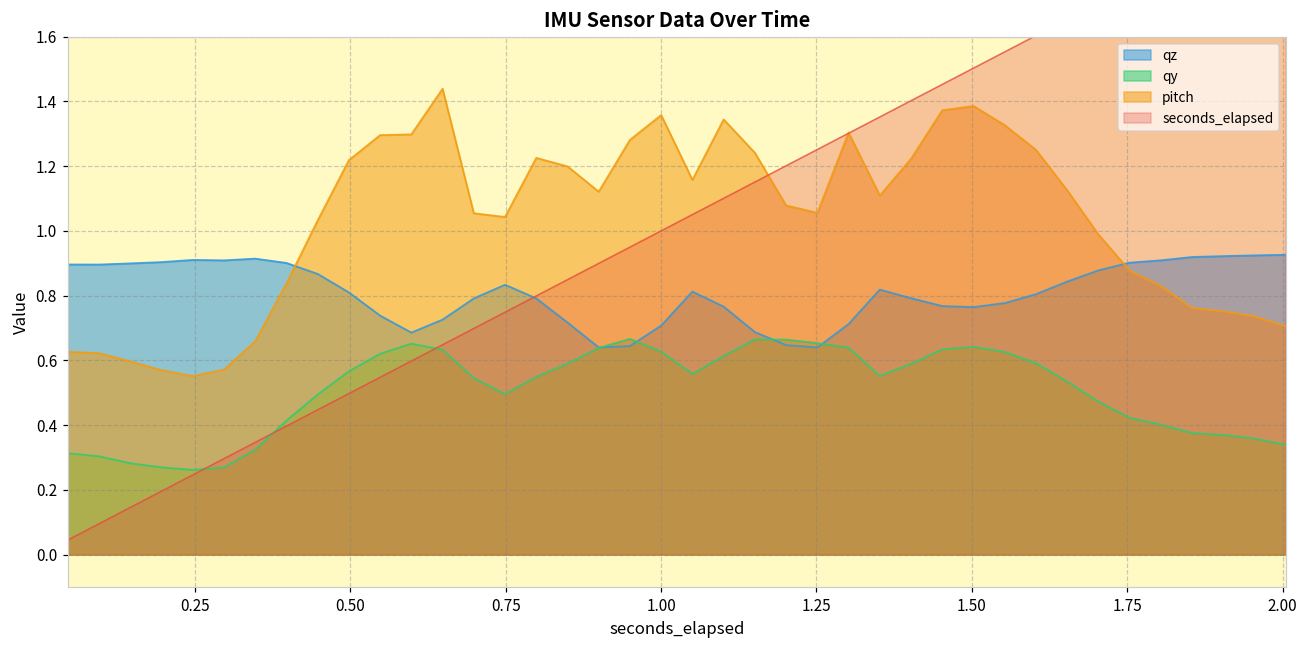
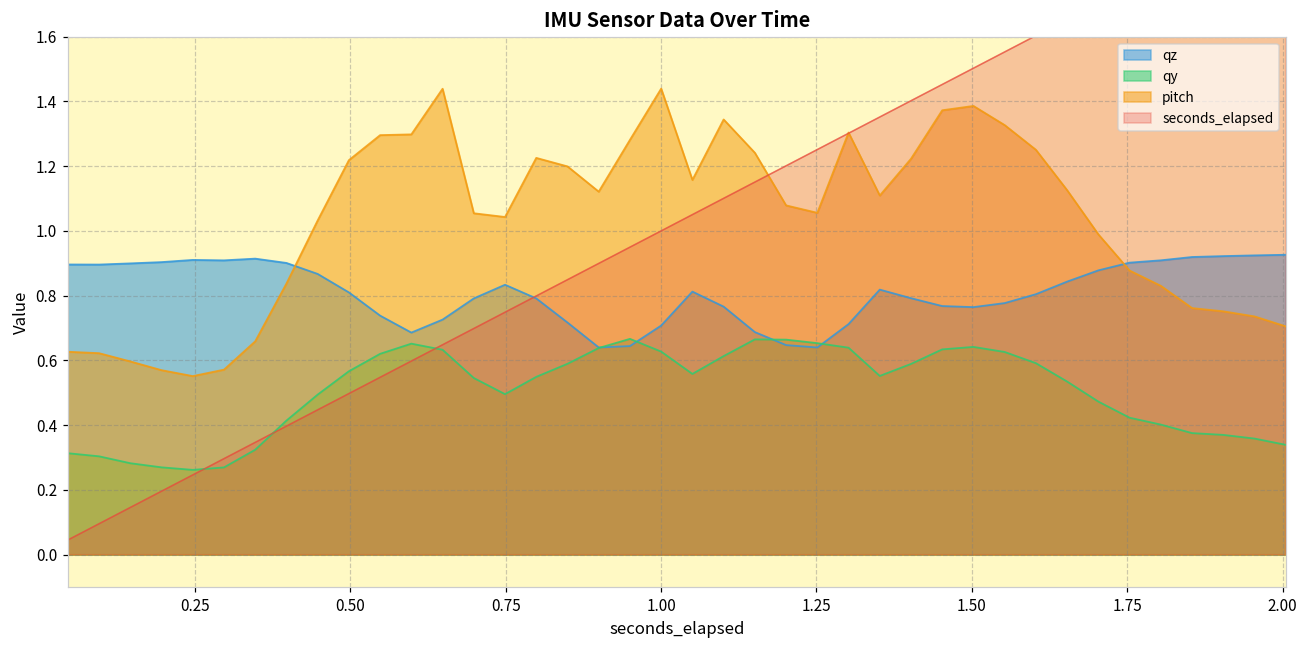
pitch, 1.00: 1.36 -> 1.44
